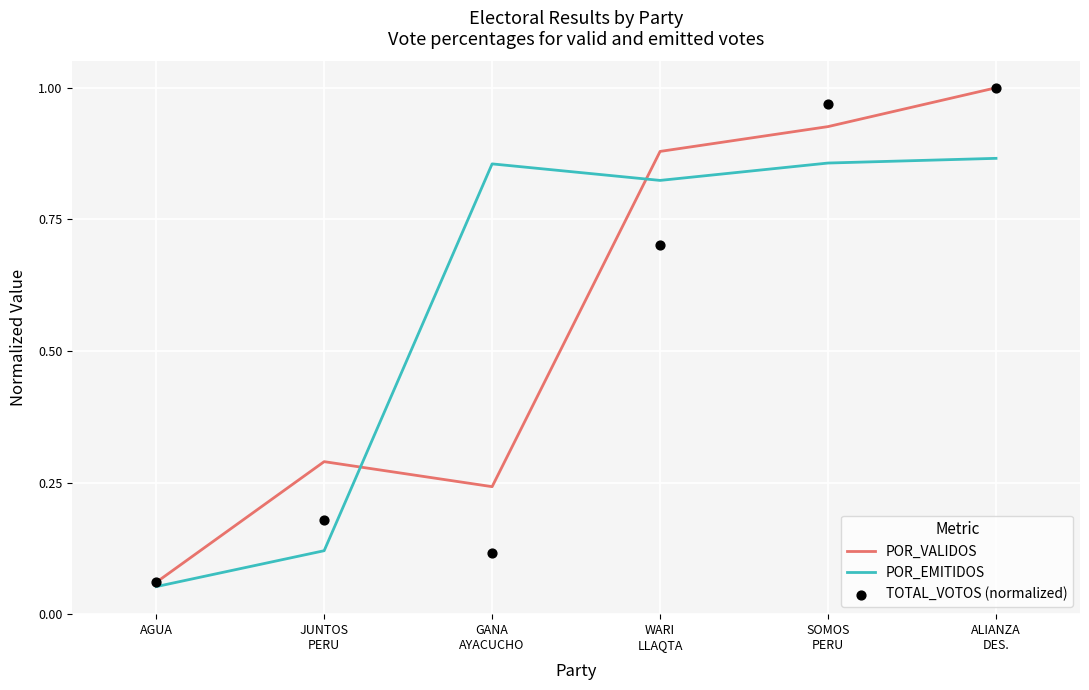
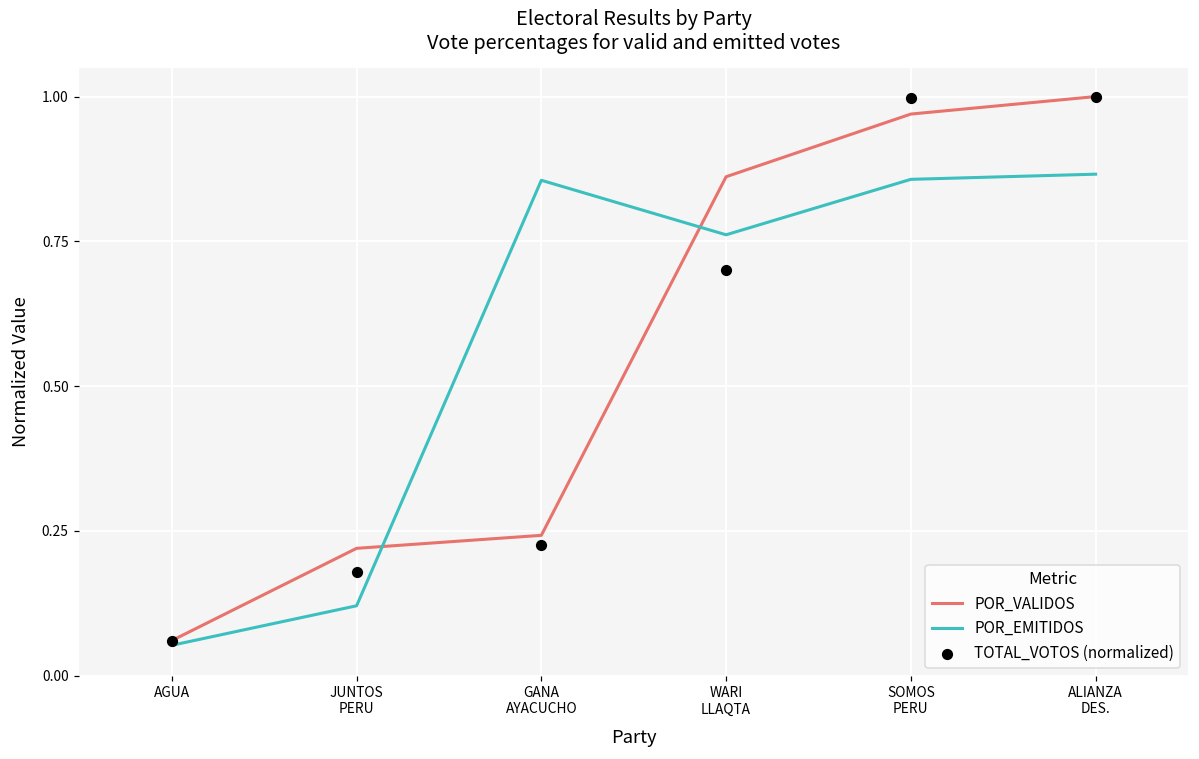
POR_VALIDOS, JUNTOS PERU: 0.29 -> 0.22
TOTAL_VOTOS (normalized), GANA AYACUCHO: 0.12 -> 0.23
POR_VALIDOS, WARI LLAQTA: 0.88 -> 0.86
POR_EMITIDOS, WARI LLAQTA: 0.82 -> 0.76
POR_VALIDOS, SOMOS PERU: 0.93 -> 0.97
TOTAL_VOTOS (normalized), SOMOS PERU: 0.97 -> 1.00
